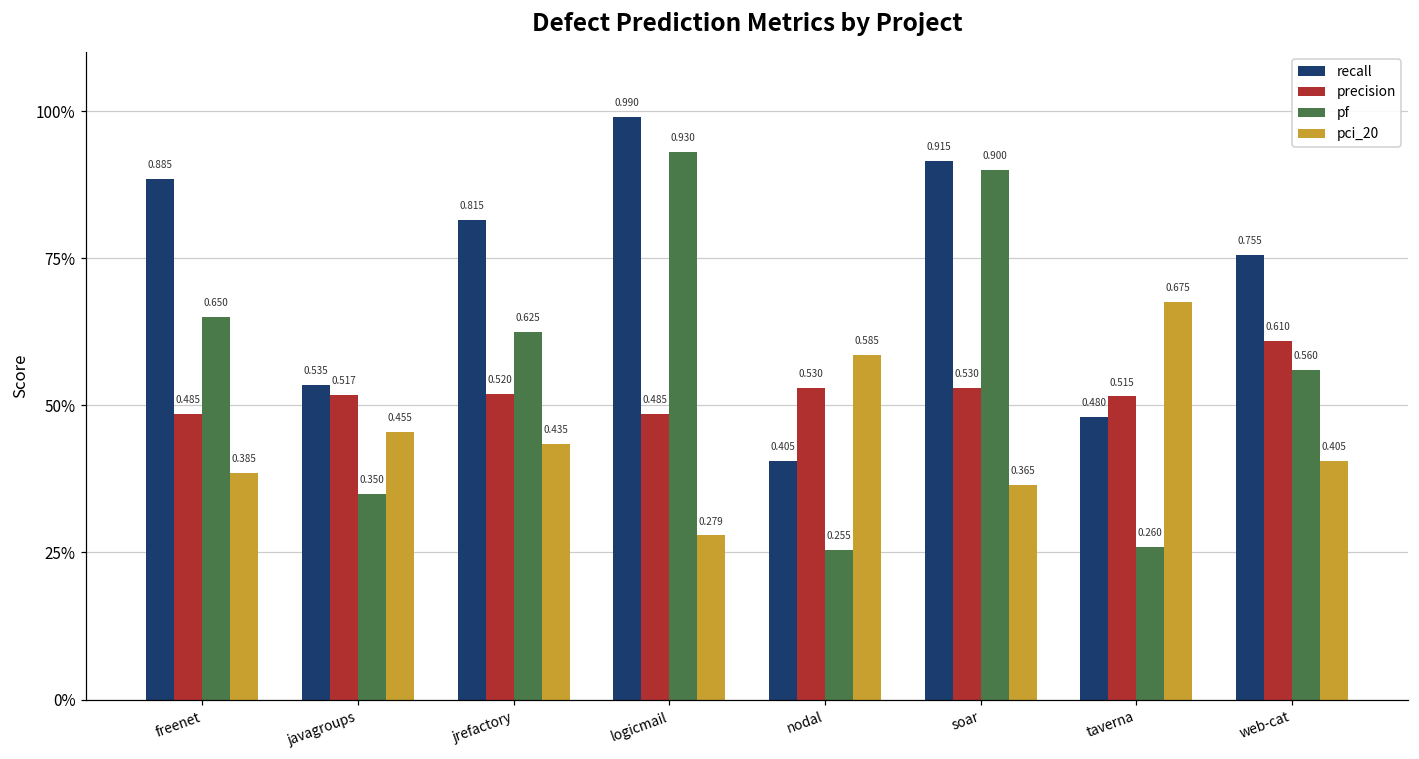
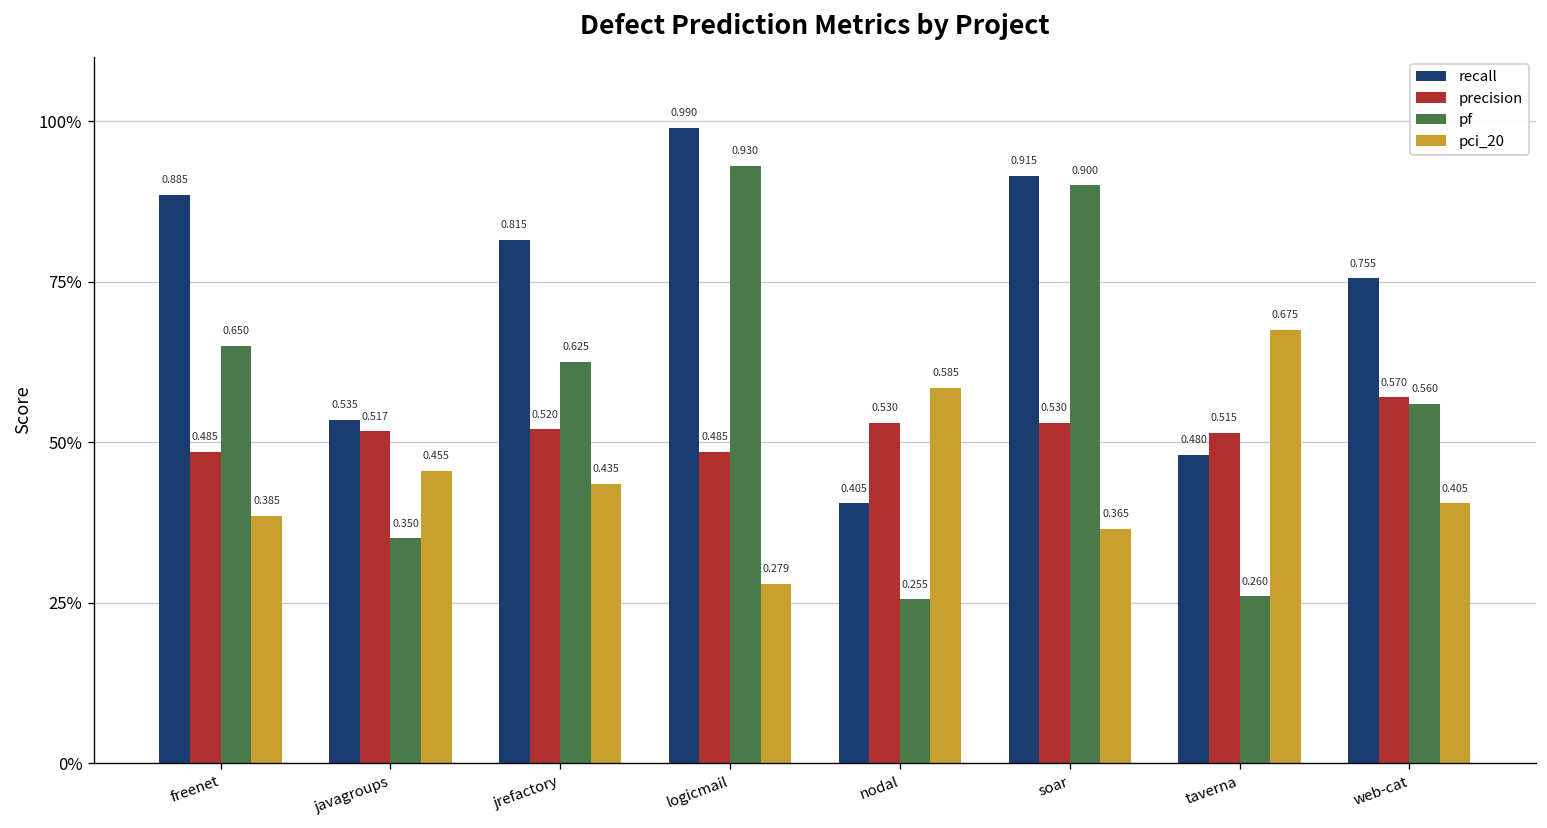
precision, web-cat: 0.610 -> 0.570
